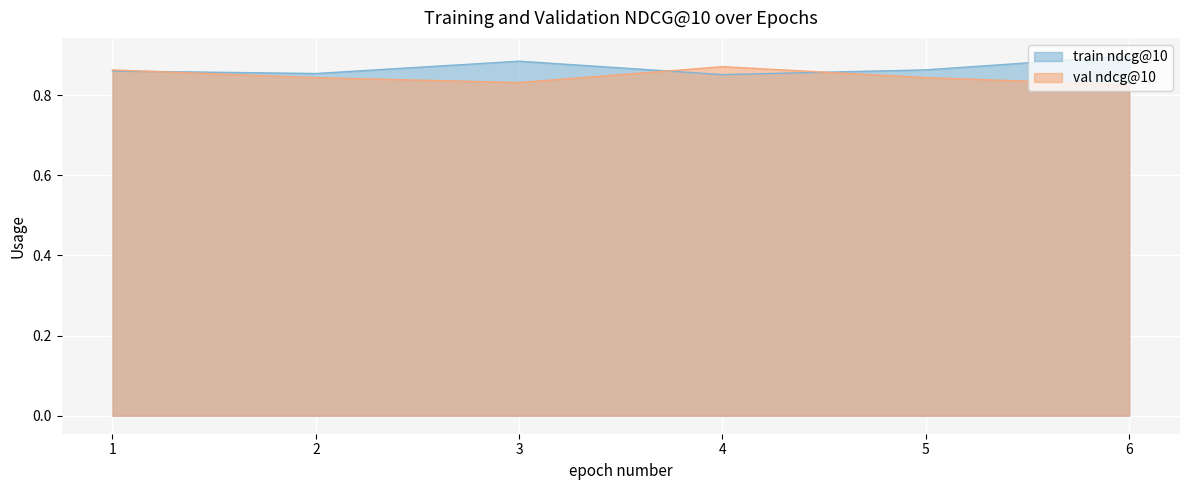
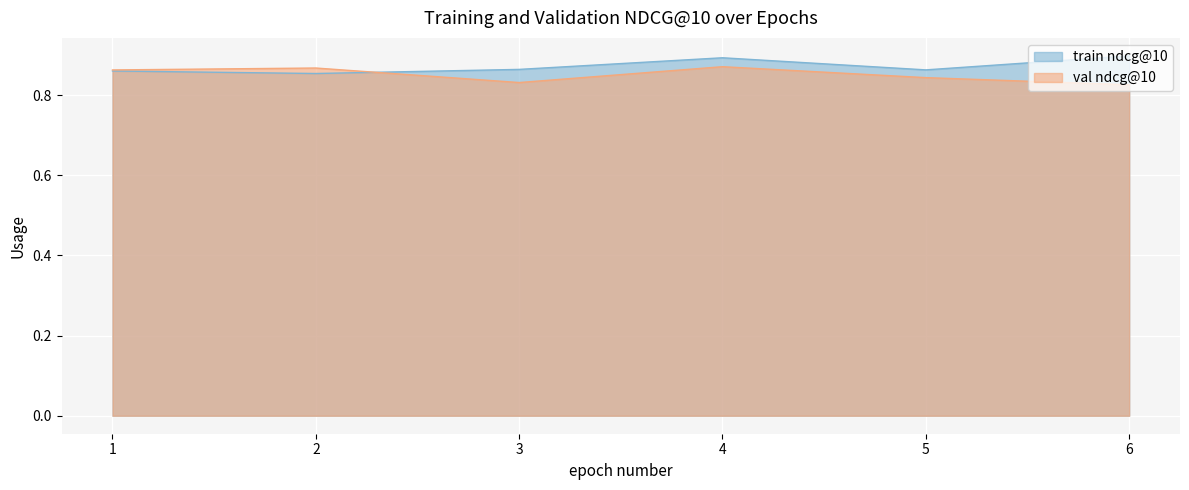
val ndcg@10, 2: 0.84 -> 0.87
train ndcg@10, 3: 0.88 -> 0.86
train ndcg@10, 4: 0.85 -> 0.89
